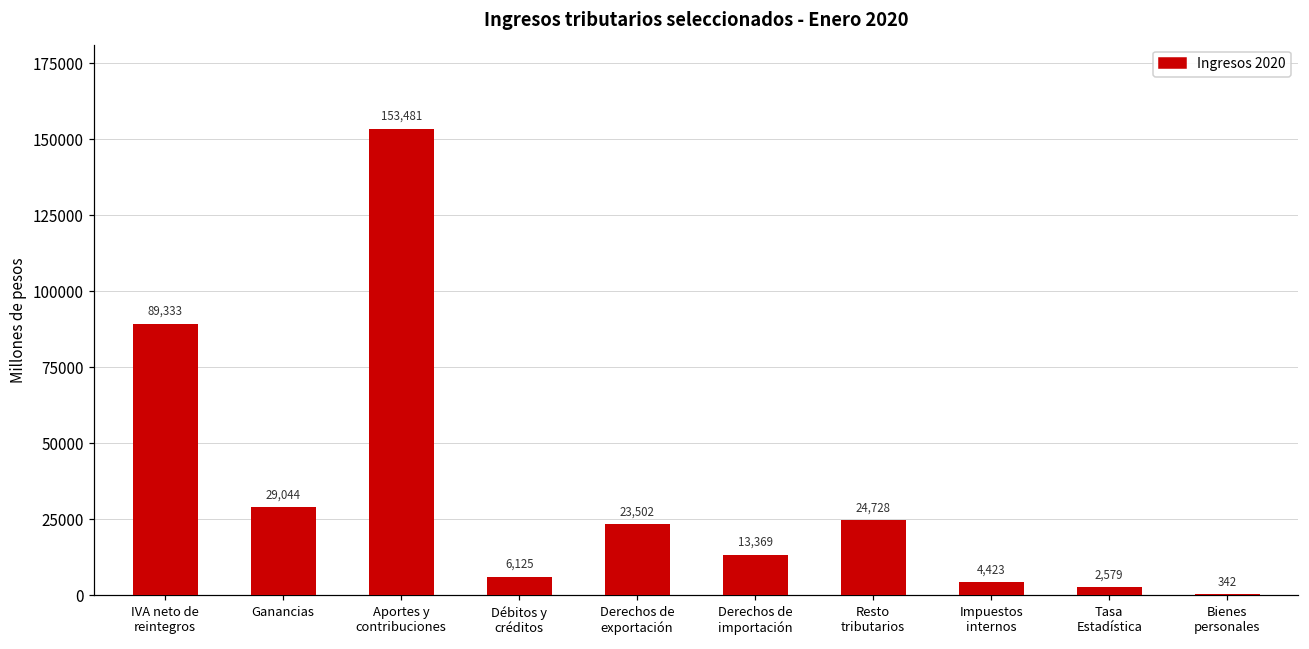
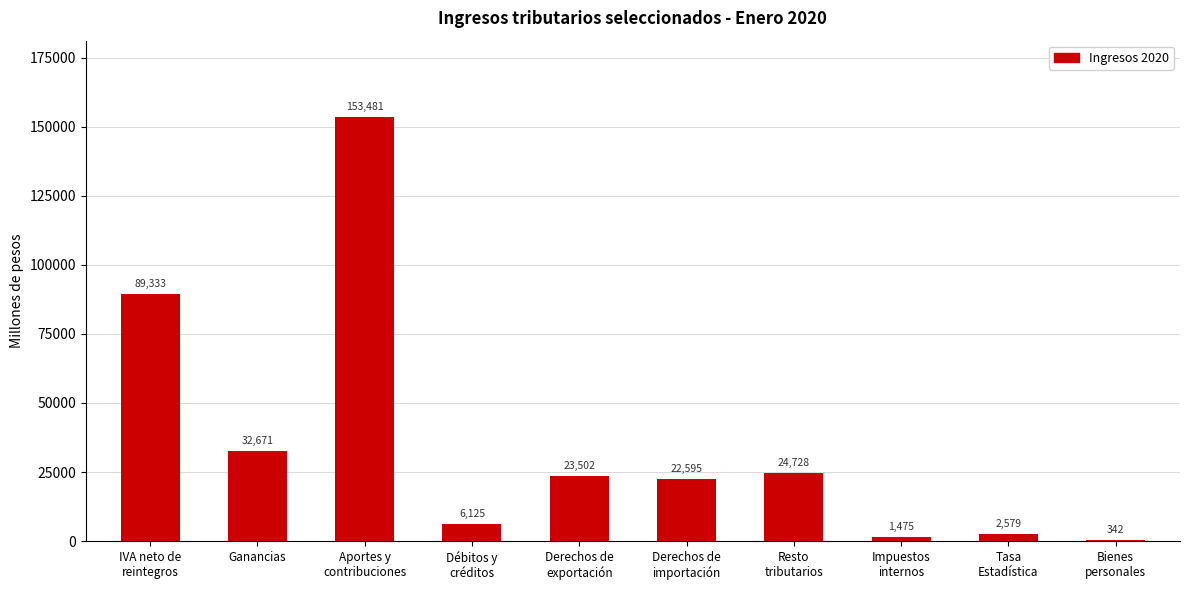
Ganancias: 29,044 -> 32,671
Derechos de importación: 13,369 -> 22,595
Impuestos internos: 4,423 -> 1,475
